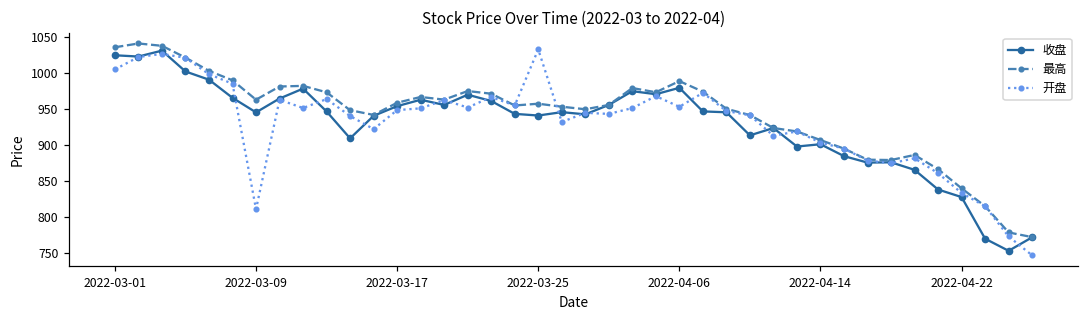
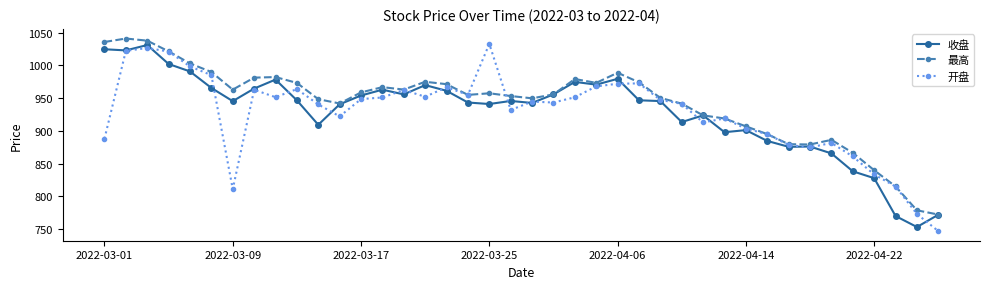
开盘, 2022-03-01: 1010 -> 890
开盘, 2022-04-06: 950 -> 970
